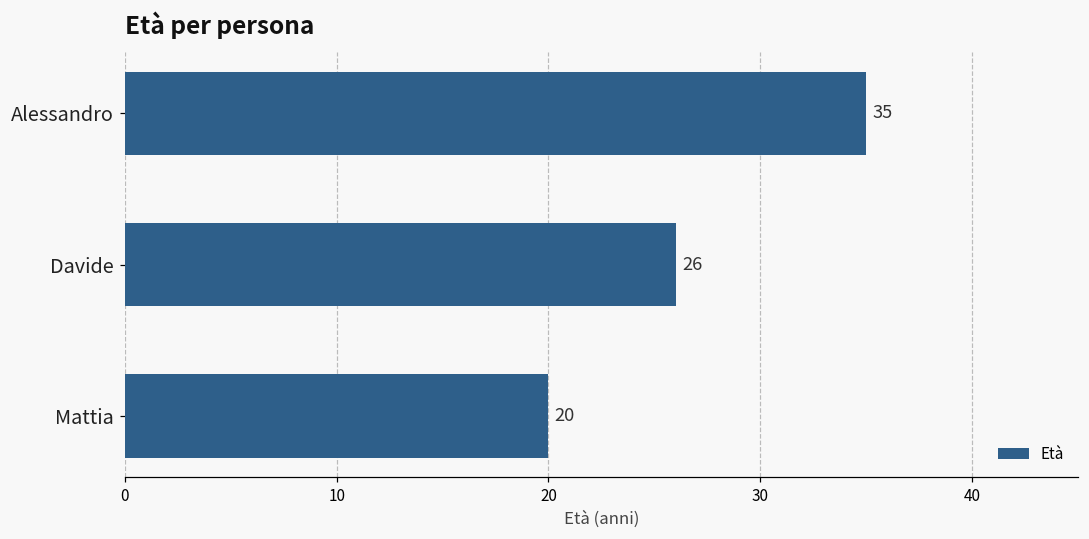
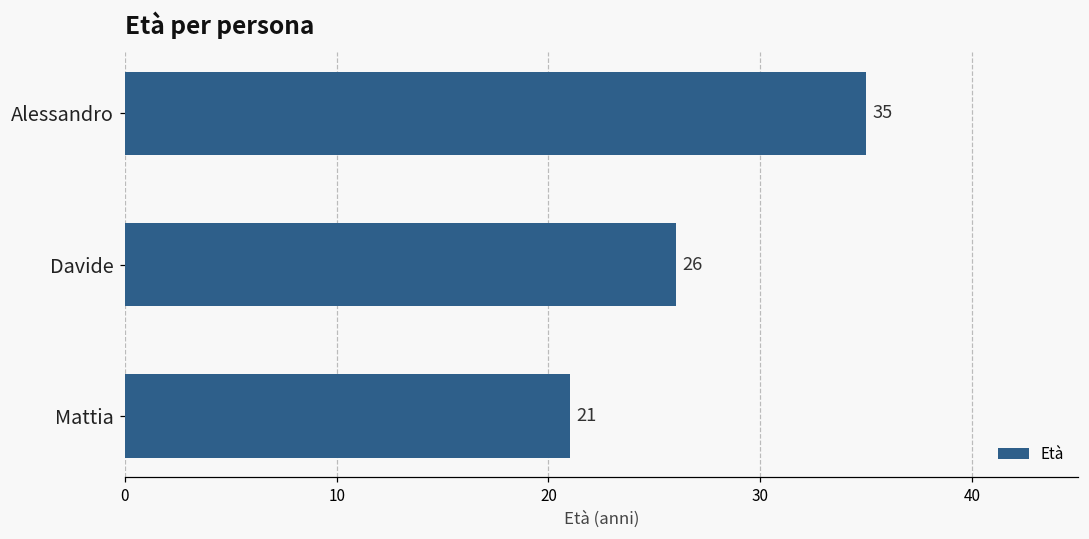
Mattia: 20 -> 21
